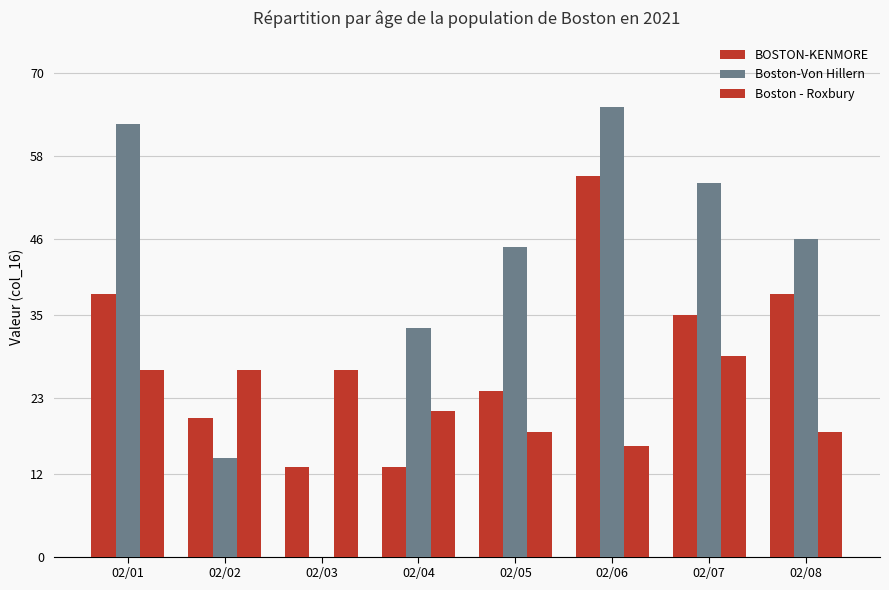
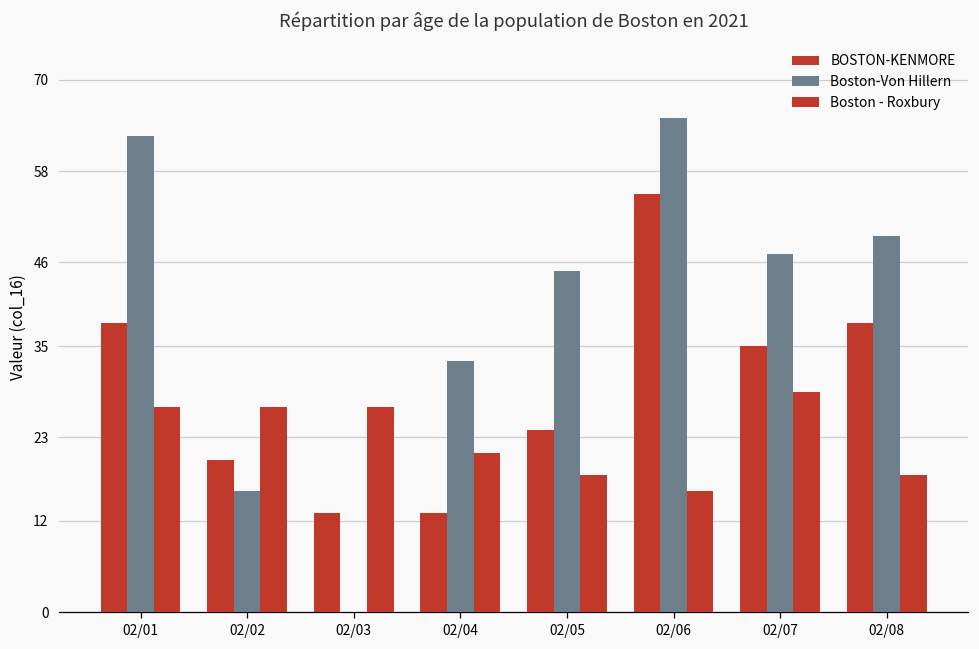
Boston-Von Hillern, 02/02: 14 -> 16
Boston-Von Hillern, 02/07: 54 -> 47
Boston-Von Hillern, 02/08: 46 -> 50
